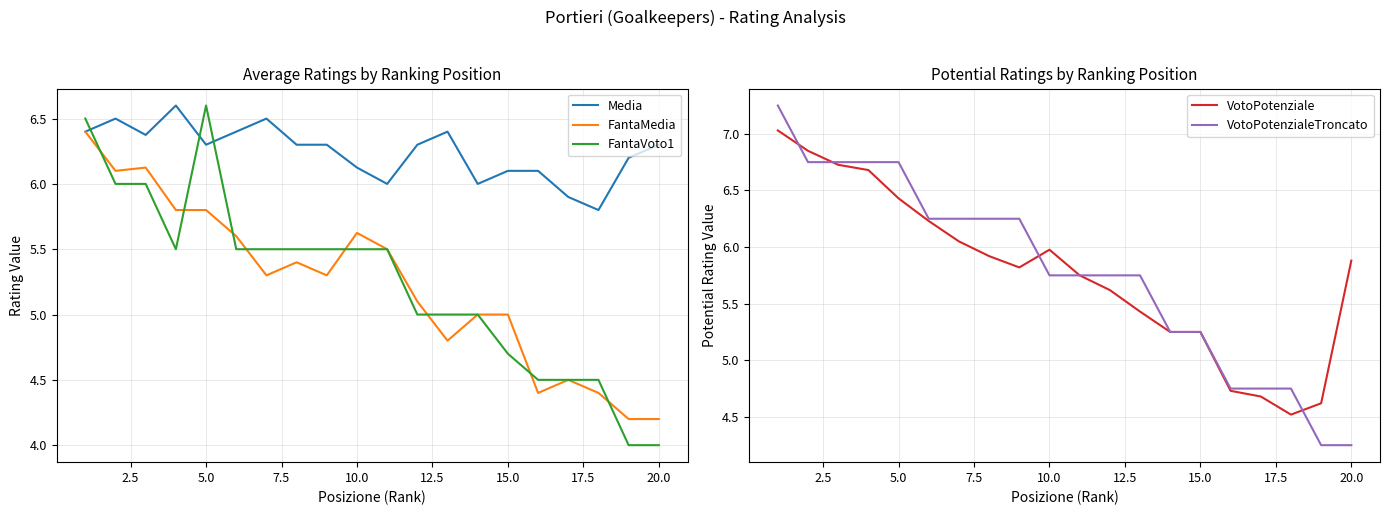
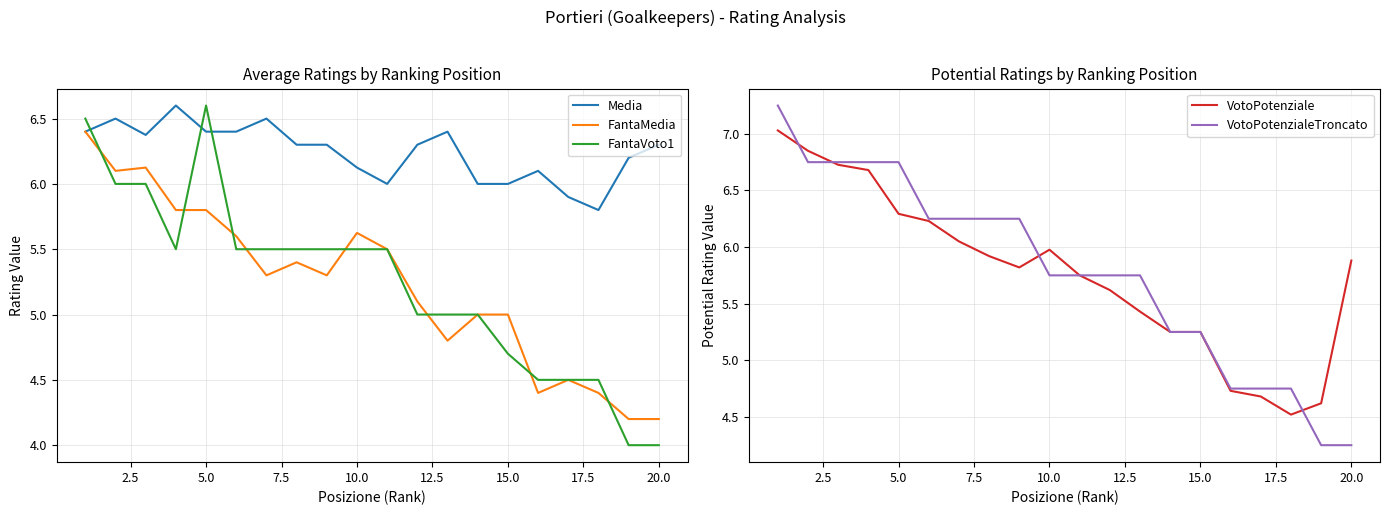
Average Ratings by Ranking Position, Media, 5.0: 6.3 -> 6.4
Average Ratings by Ranking Position, Media, 15.0: 6.1 -> 6.0
Potential Ratings by Ranking Position, VotoPotenziale, 5.0: 6.43 -> 6.29
